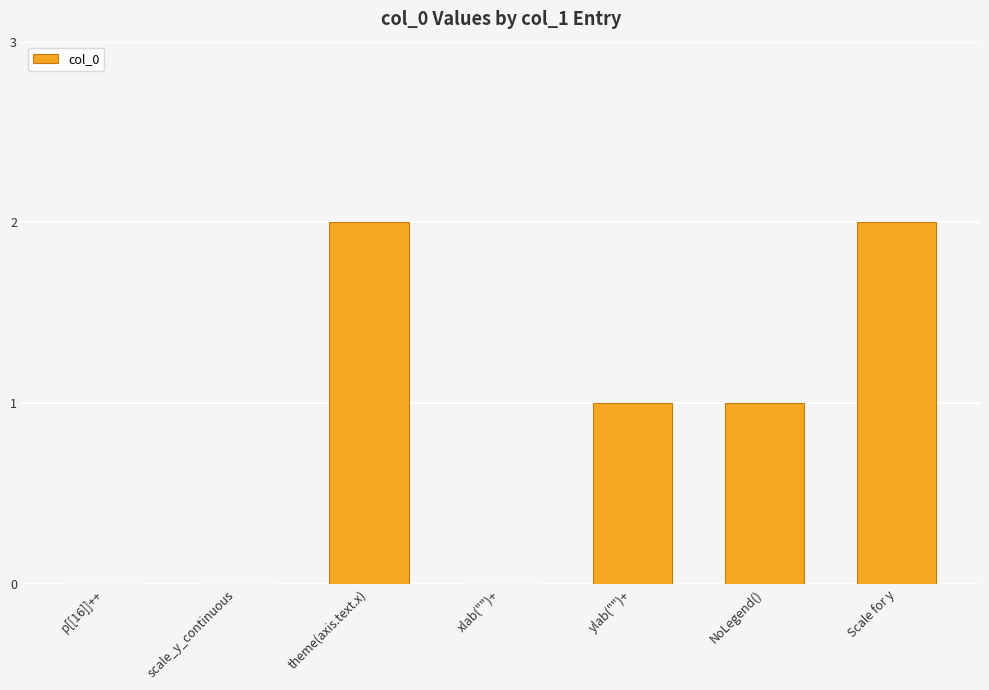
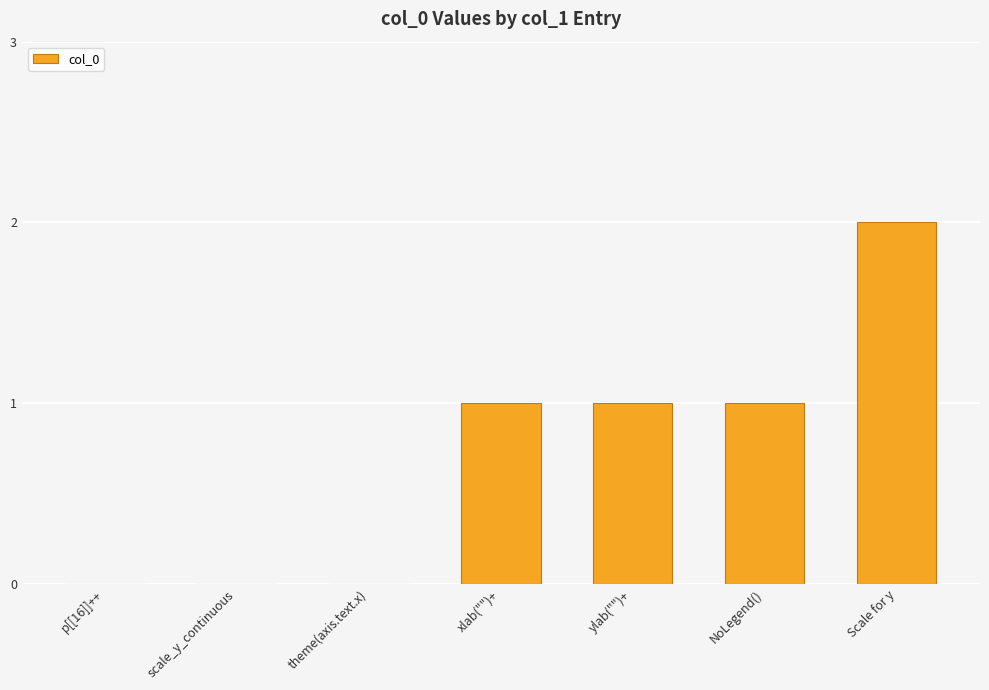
theme(axis.text.x): 2 -> 0
xlab("")+: 0 -> 1
